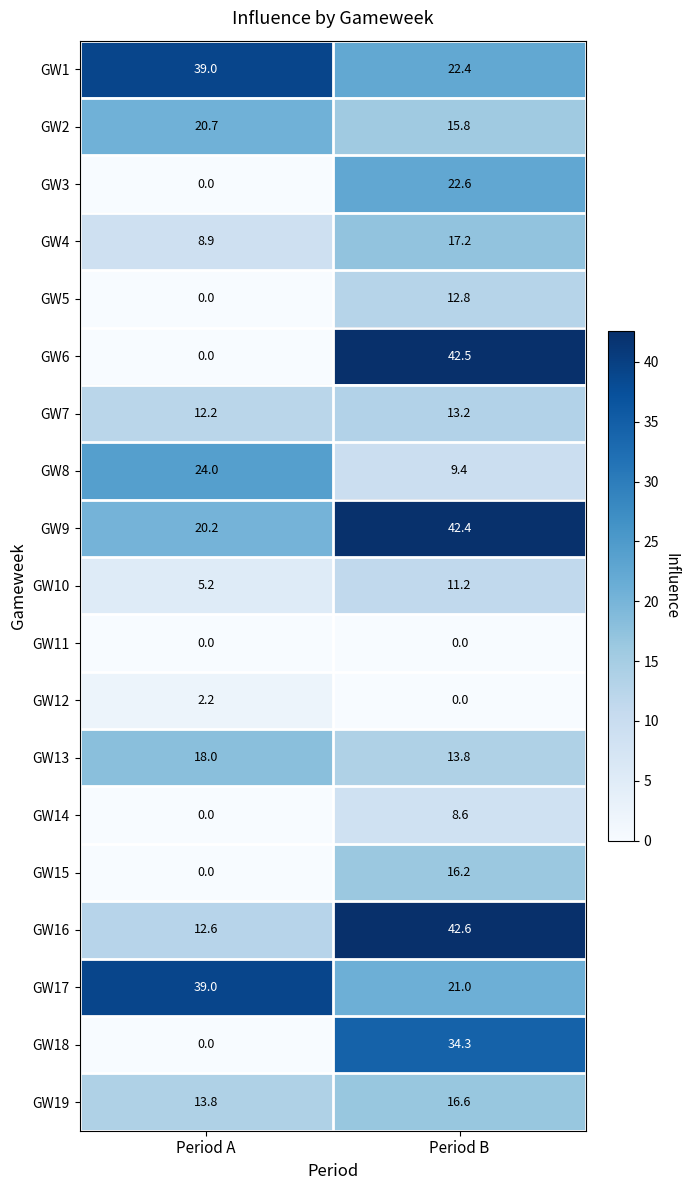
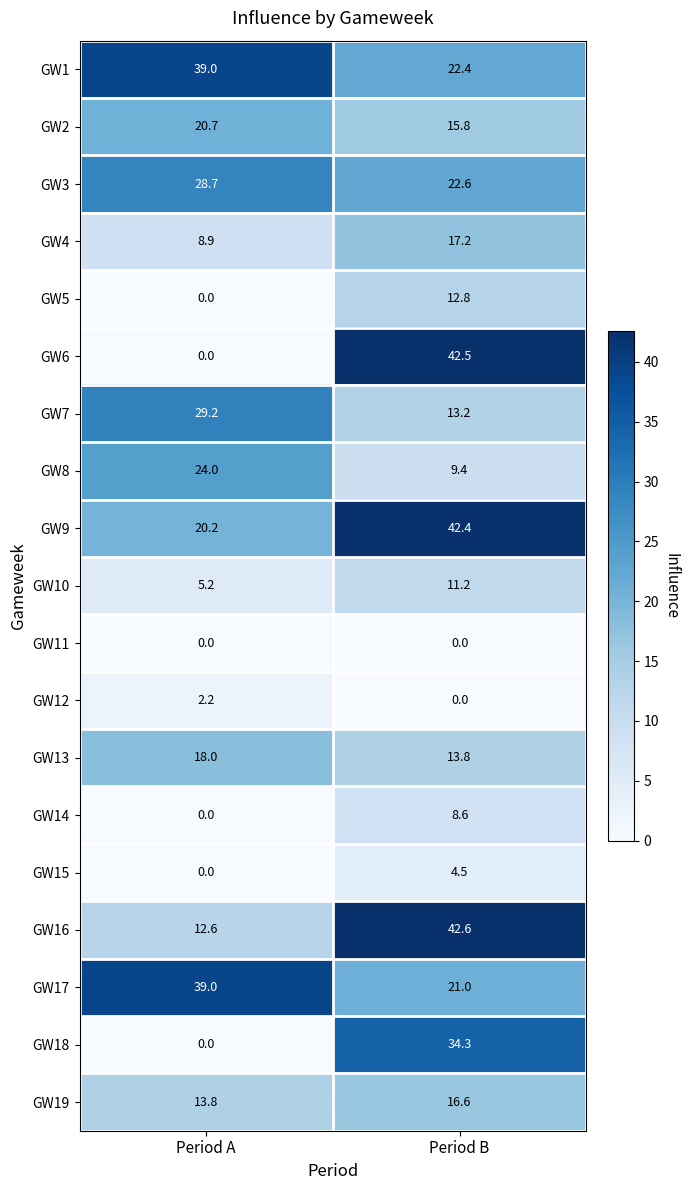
GW3, Period A: 0.0 -> 28.7
GW7, Period A: 12.2 -> 29.2
GW15, Period B: 16.2 -> 4.5
